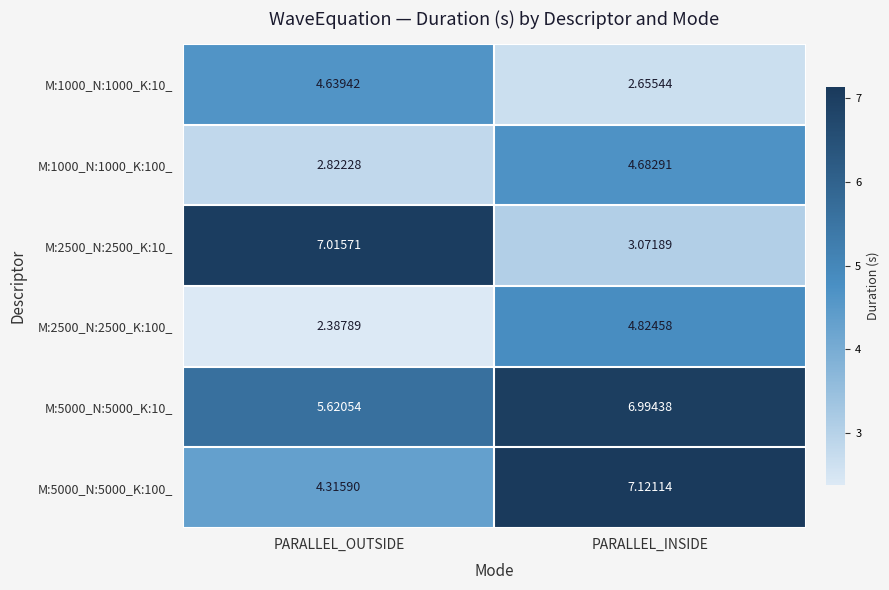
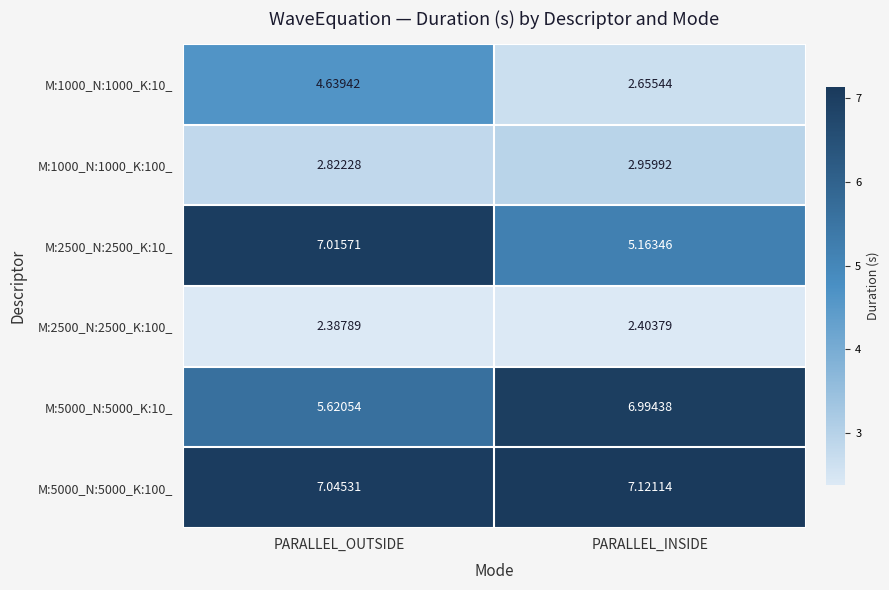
M:1000_N:1000_K:100_, PARALLEL_INSIDE: 4.68291 -> 2.95992
M:2500_N:2500_K:10_, PARALLEL_INSIDE: 3.07189 -> 5.16346
M:2500_N:2500_K:100_, PARALLEL_INSIDE: 4.82458 -> 2.40379
M:5000_N:5000_K:100_, PARALLEL_OUTSIDE: 4.31590 -> 7.04531
